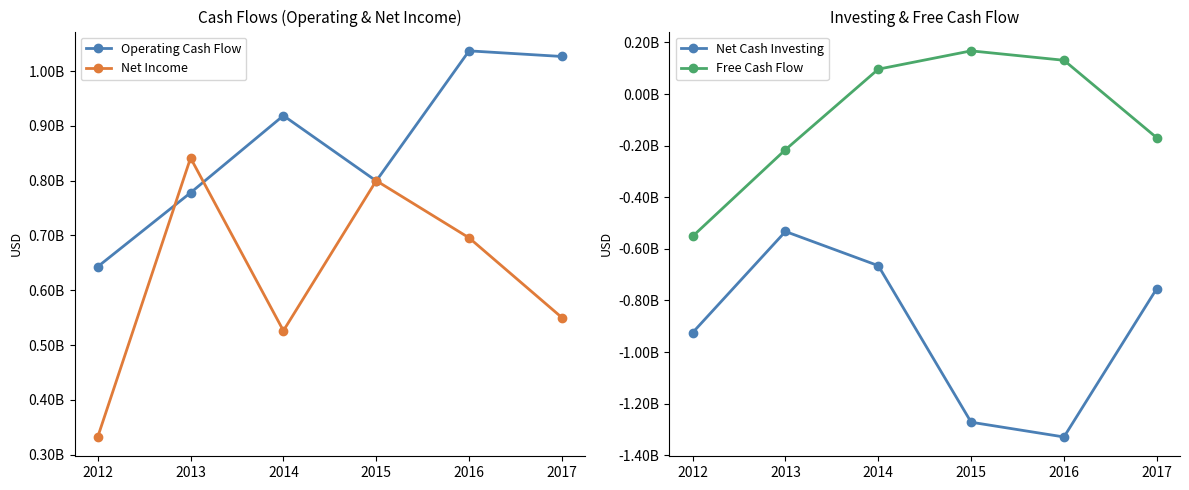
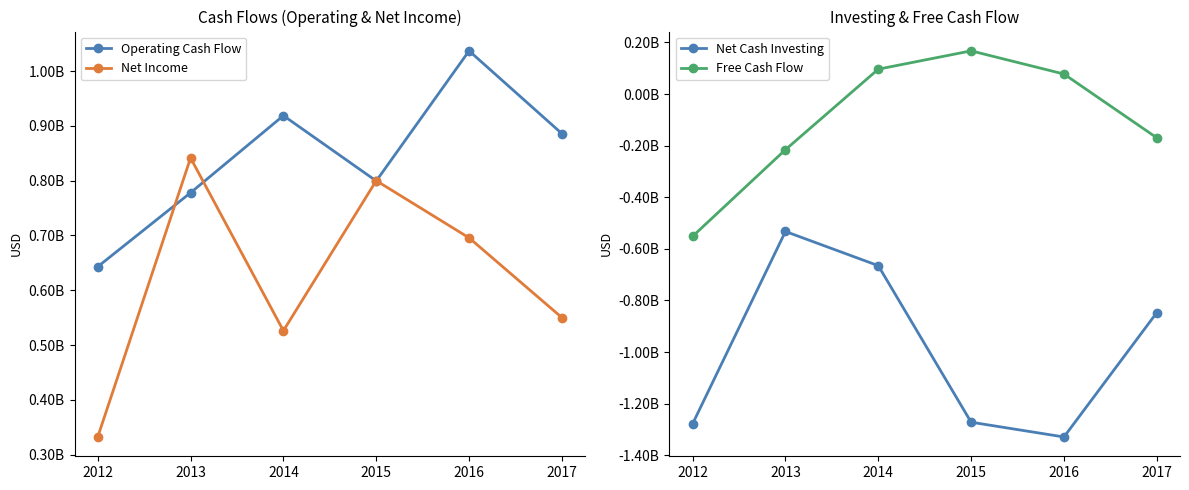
Cash Flows (Operating & Net Income), Operating Cash Flow, 2017: 1030000000 -> 890000000
Investing & Free Cash Flow, Net Cash Investing, 2012: -920000000 -> -1280000000
Investing & Free Cash Flow, Free Cash Flow, 2016: 130000000 -> 80000000
Investing & Free Cash Flow, Net Cash Investing, 2017: -750000000 -> -850000000
